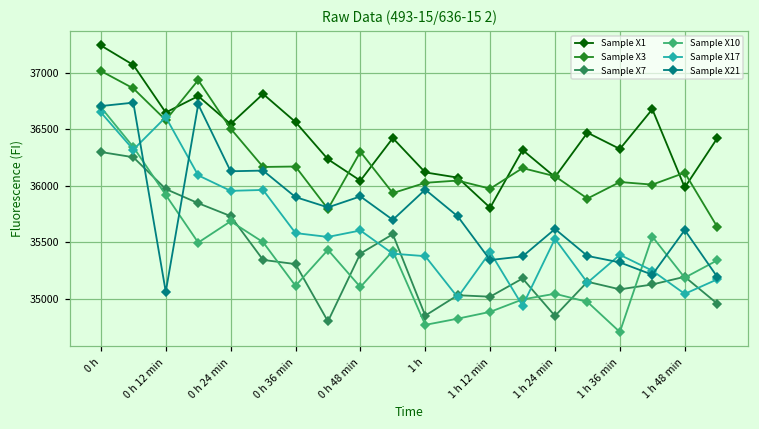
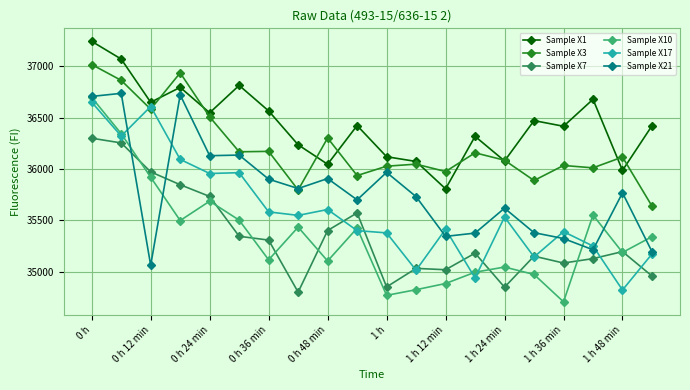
Sample X1, 1 h 36 min: 36330 -> 36420
Sample X17, 1 h 48 min: 35050 -> 34820
Sample X21, 1 h 48 min: 35610 -> 35770
